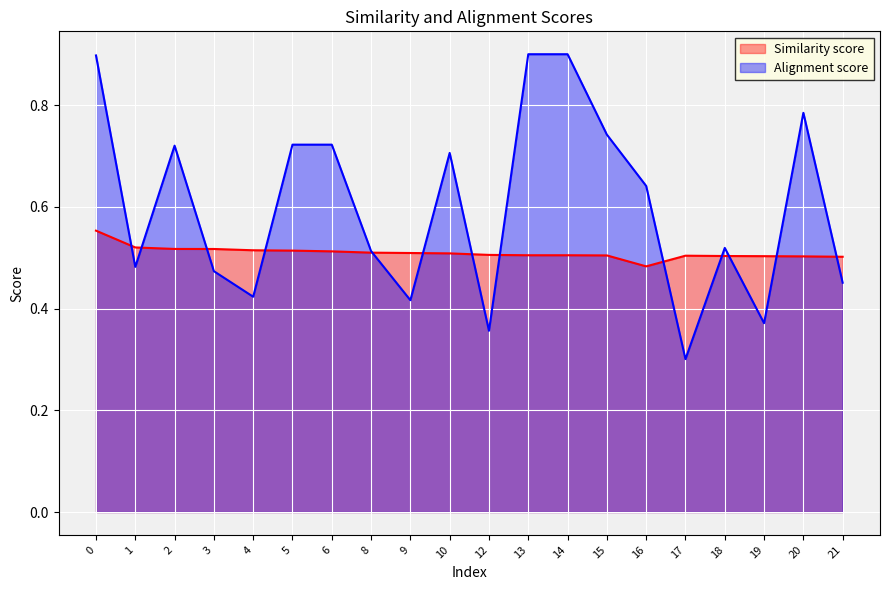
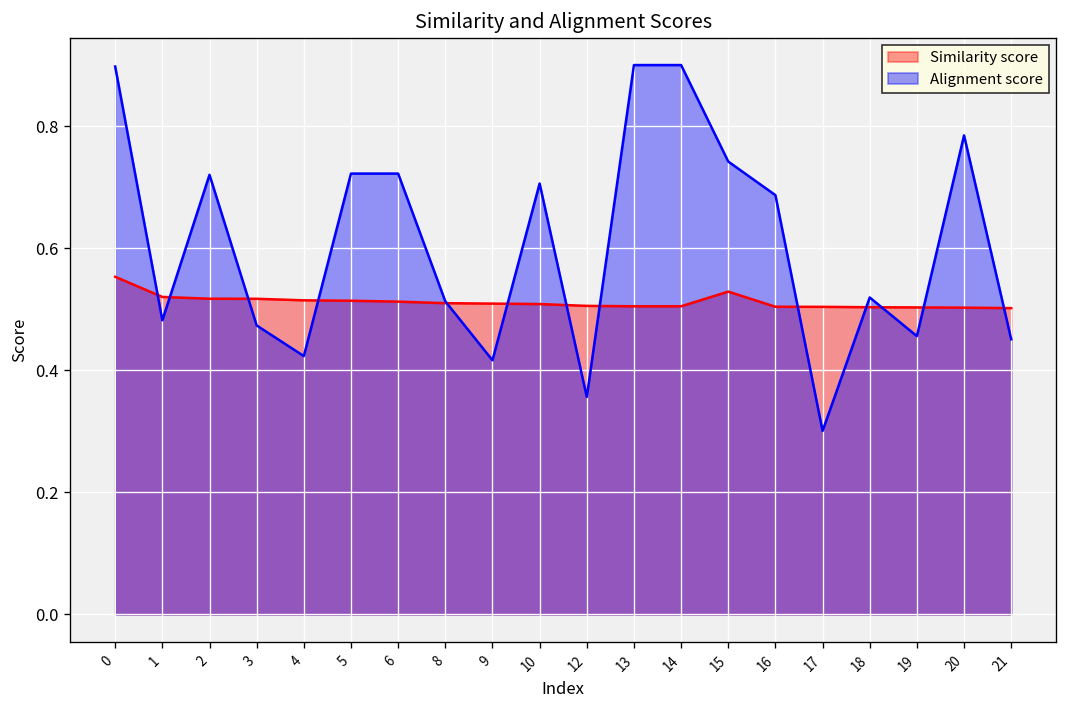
Similarity score, 15: 0.50 -> 0.53
Similarity score, 16: 0.48 -> 0.50
Alignment score, 16: 0.64 -> 0.69
Alignment score, 19: 0.37 -> 0.46
